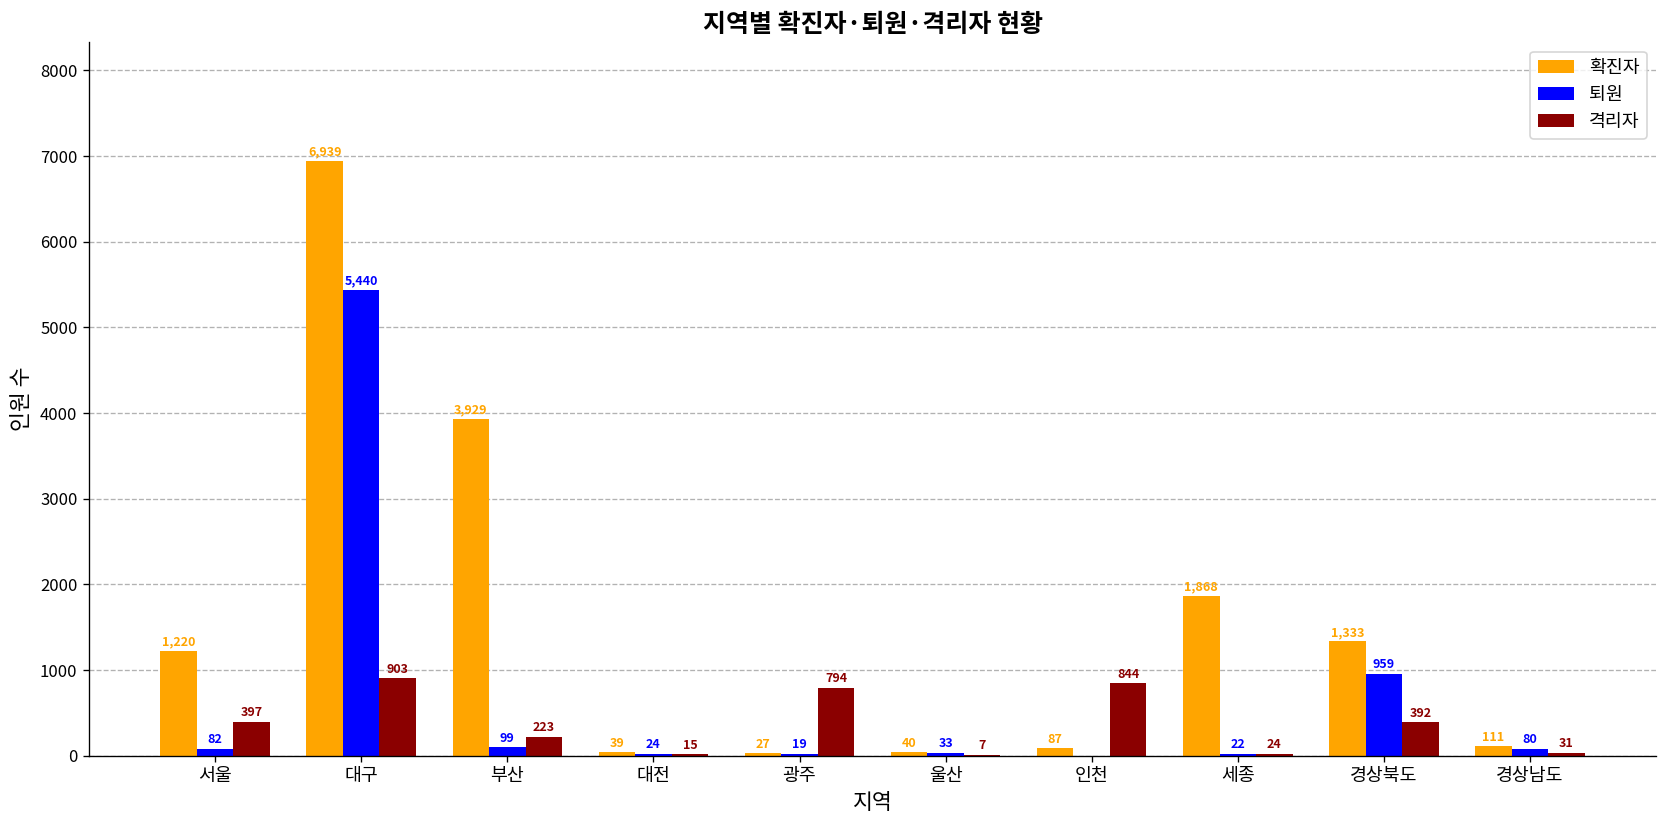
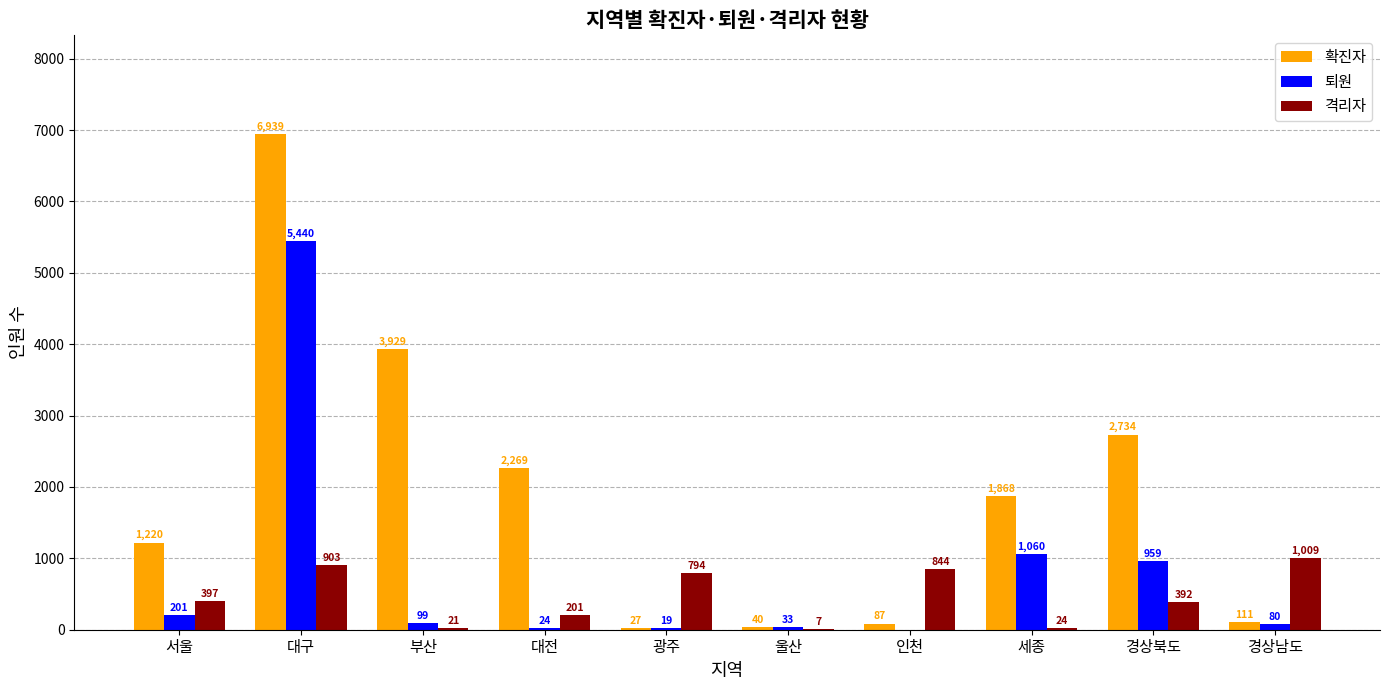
퇴원, 서울: 82 -> 201
격리자, 부산: 223 -> 21
확진자, 대전: 39 -> 2,269
격리자, 대전: 15 -> 201
퇴원, 세종: 22 -> 1,060
확진자, 경상북도: 1,333 -> 2,734
격리자, 경상남도: 31 -> 1,009
